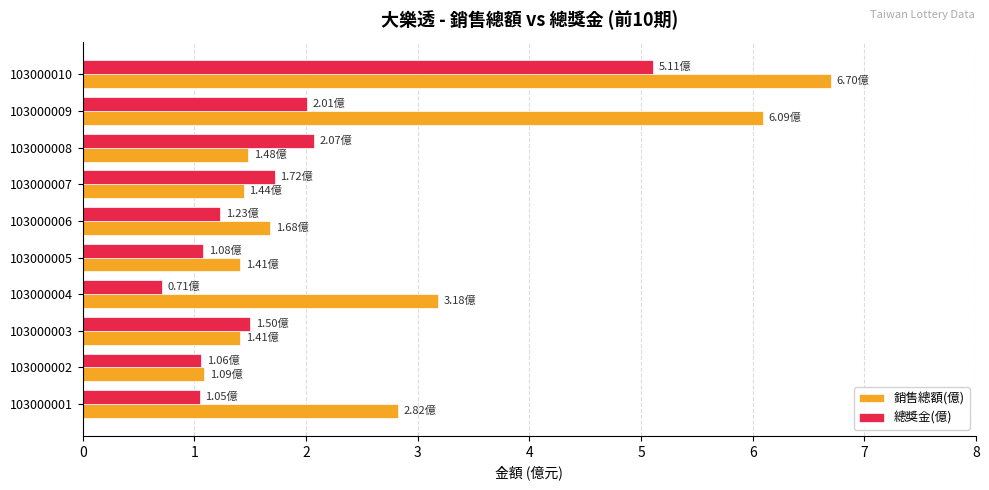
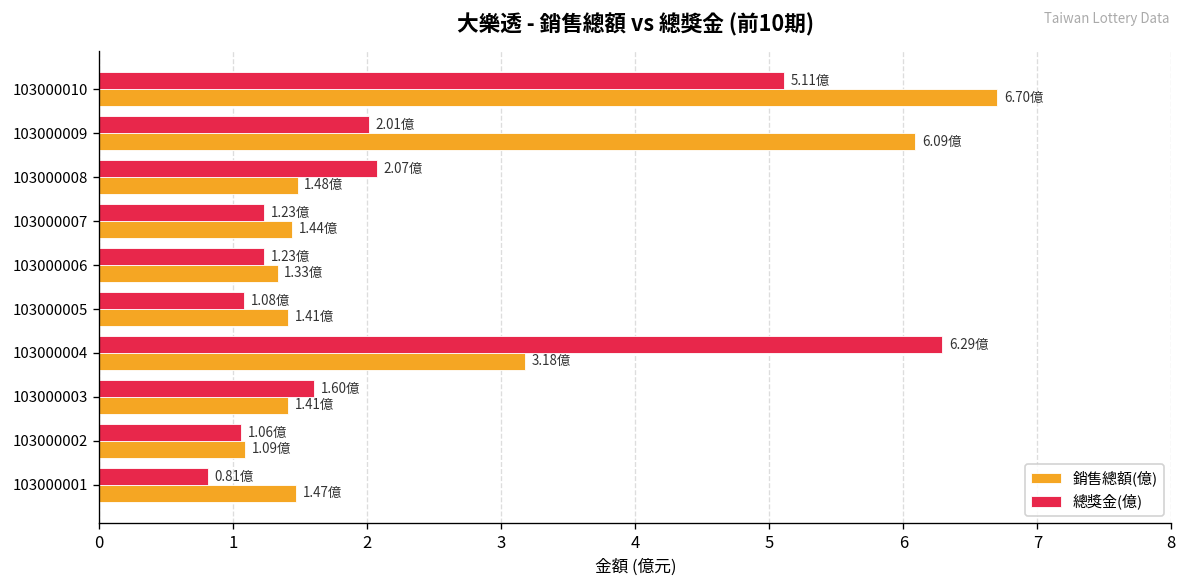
總獎金(億), 103000007: 1.72億 -> 1.23億
銷售總額(億), 103000006: 1.68億 -> 1.33億
總獎金(億), 103000004: 0.71億 -> 6.29億
總獎金(億), 103000003: 1.50億 -> 1.60億
總獎金(億), 103000001: 1.05億 -> 0.81億
銷售總額(億), 103000001: 2.82億 -> 1.47億
